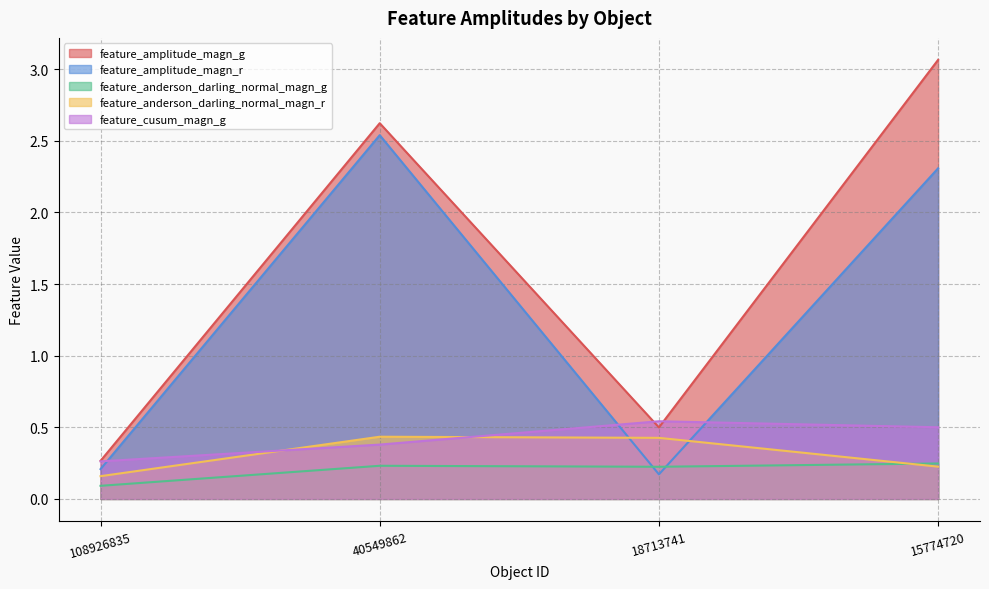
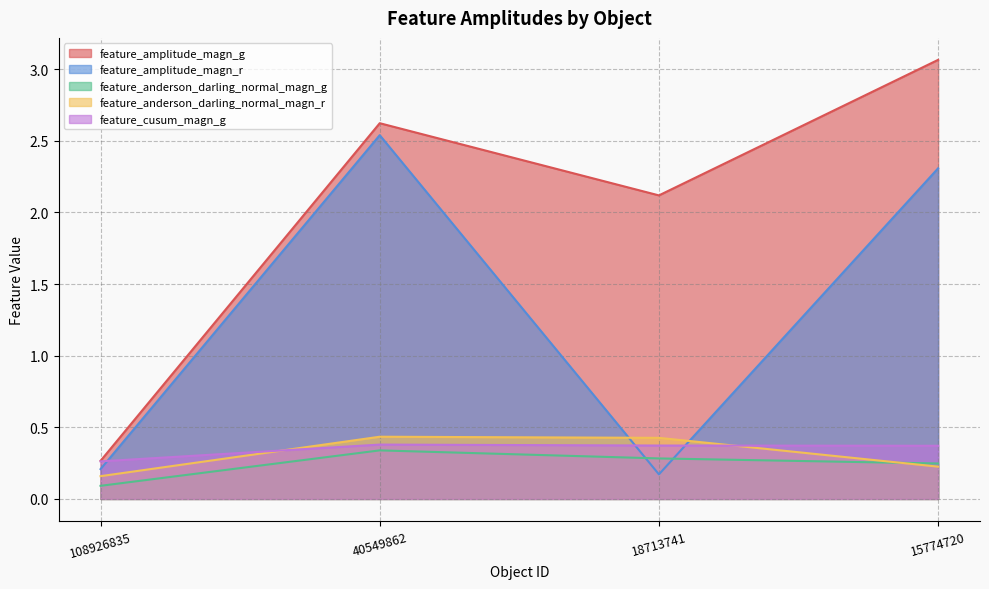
feature_anderson_darling_normal_magn_g, 40549862: 0.23 -> 0.34
feature_amplitude_magn_g, 18713741: 0.50 -> 2.12
feature_anderson_darling_normal_magn_g, 18713741: 0.22 -> 0.28
feature_cusum_magn_g, 18713741: 0.54 -> 0.37
feature_cusum_magn_g, 15774720: 0.50 -> 0.37
